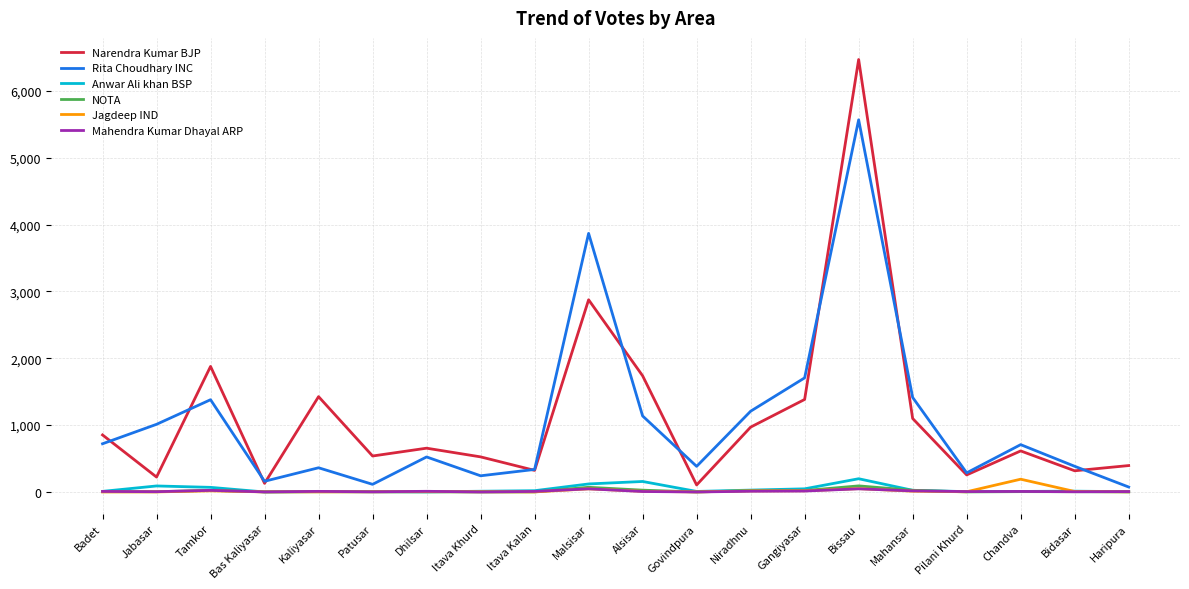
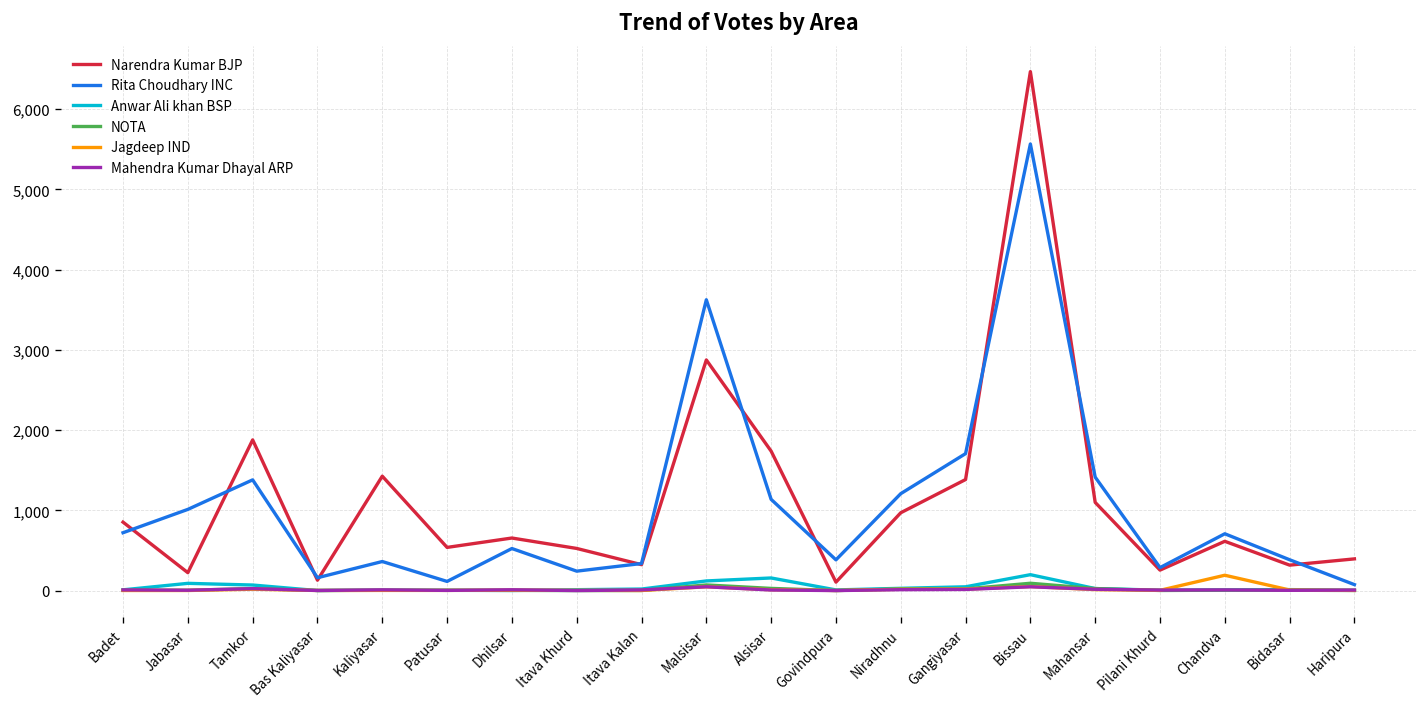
Rita Choudhary INC, Malsisar: 3,900 -> 3,600
